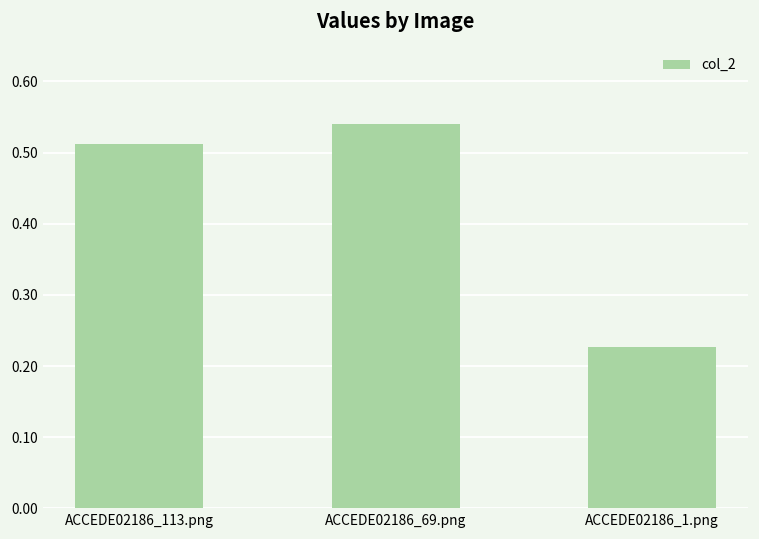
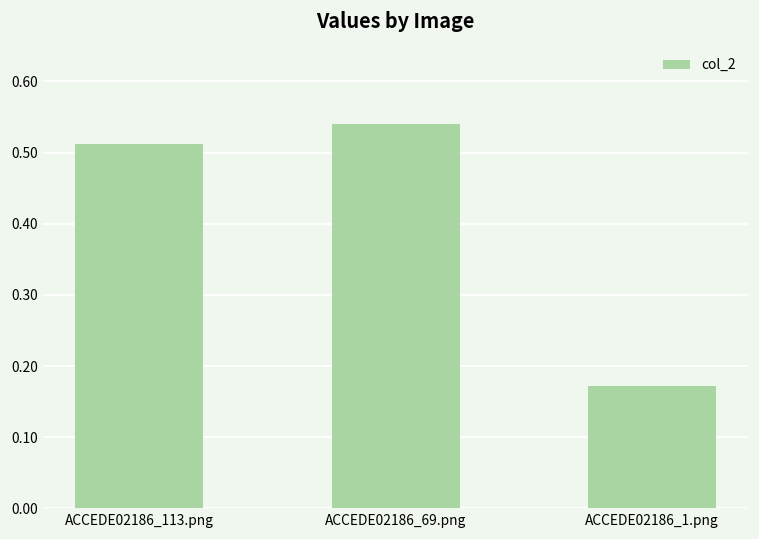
ACCEDE02186_1.png: 0.23 -> 0.17
